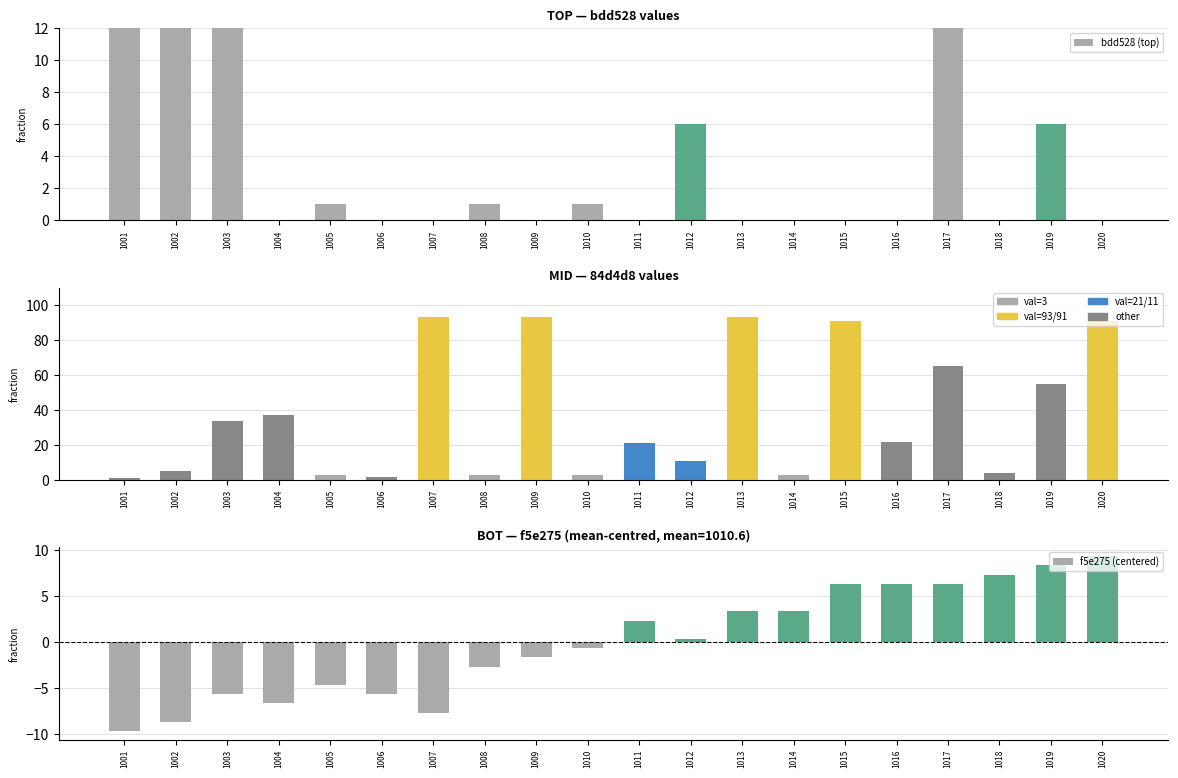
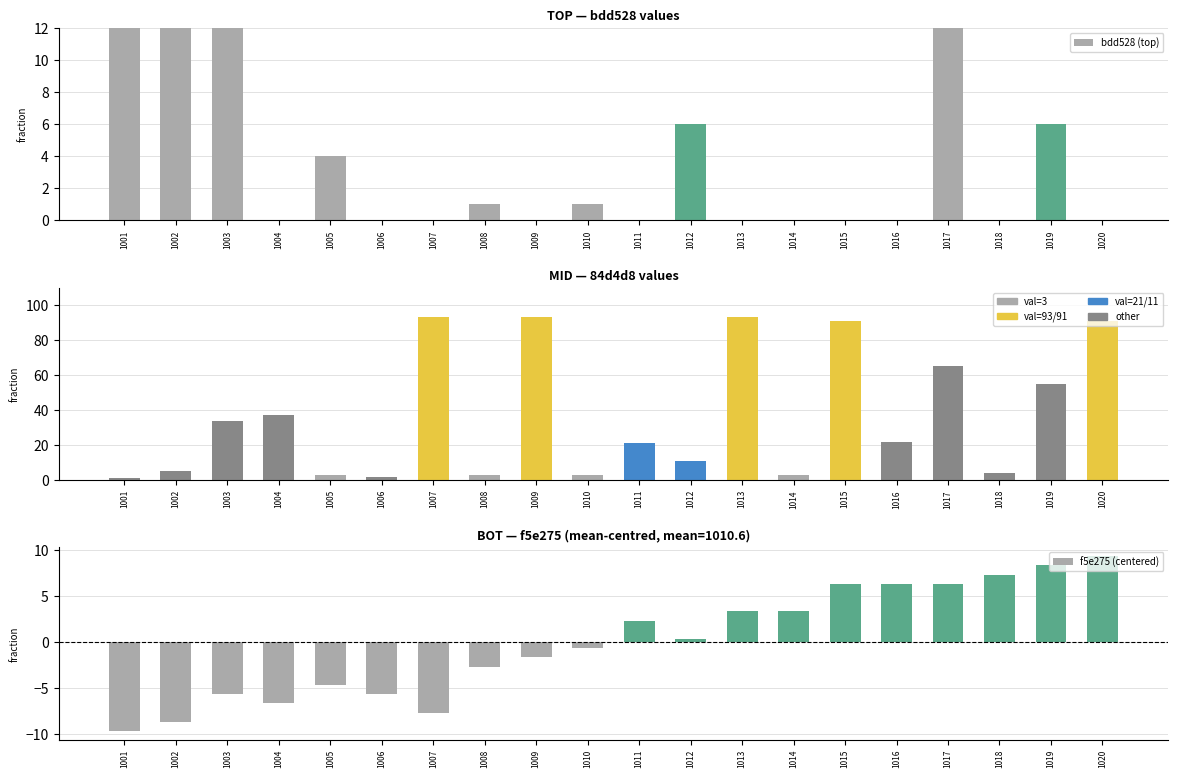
TOP — bdd528 values, 1005: 1 -> 4
